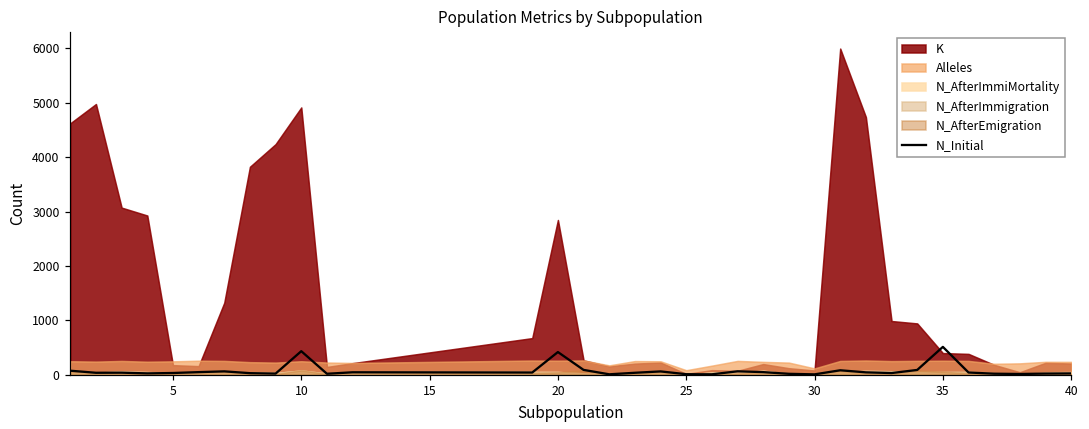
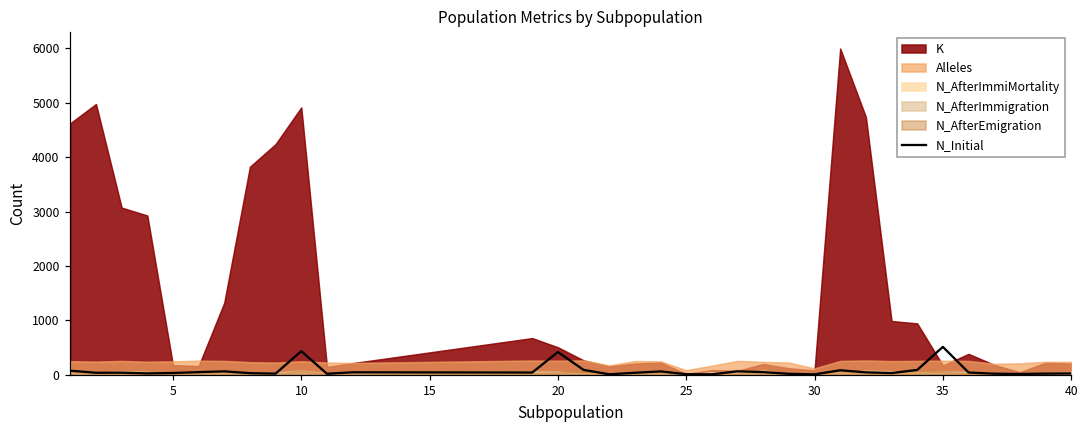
K, 20: 2800 -> 500
K, 35: 400 -> 200
